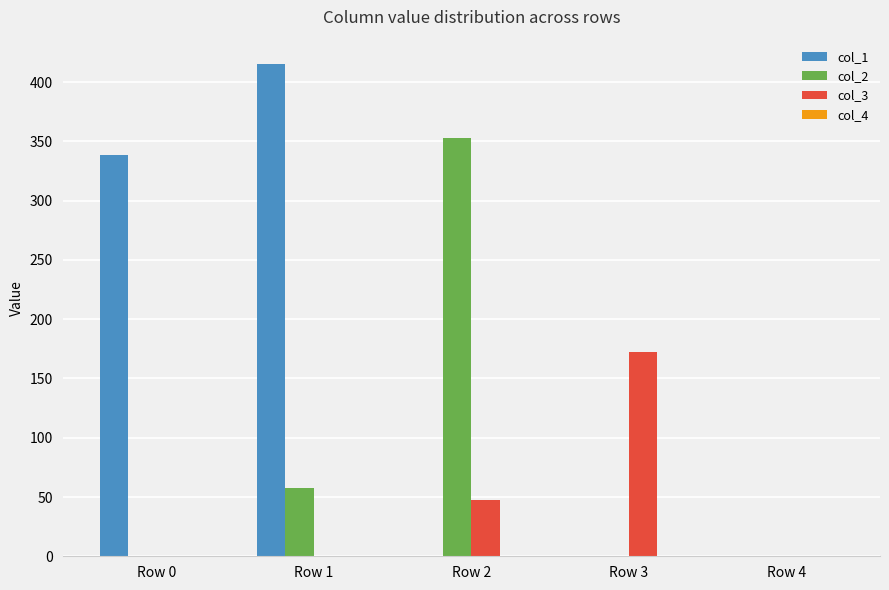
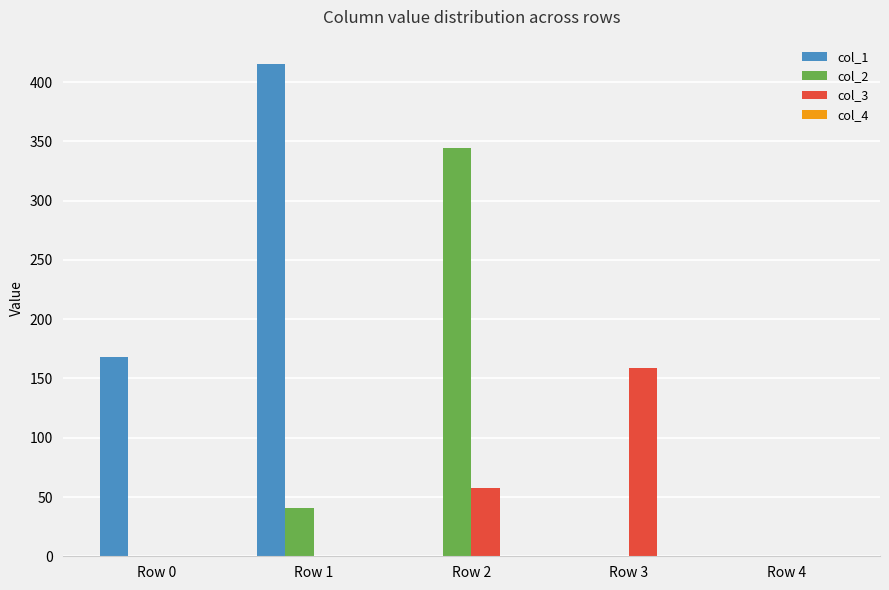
col_1, Row 0: 338 -> 168
col_2, Row 1: 57 -> 41
col_2, Row 2: 353 -> 344
col_3, Row 2: 47 -> 57
col_3, Row 3: 172 -> 159
